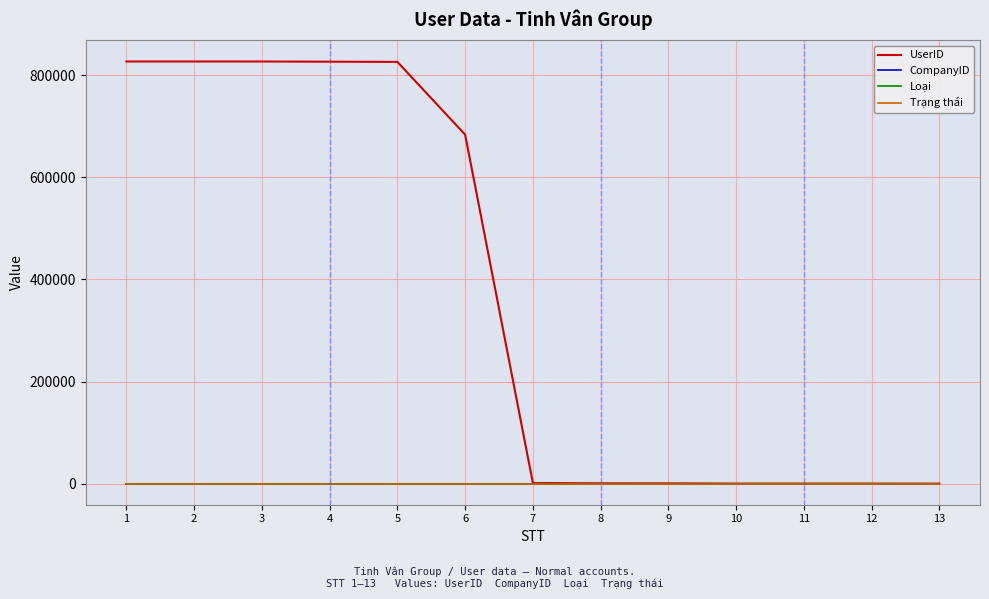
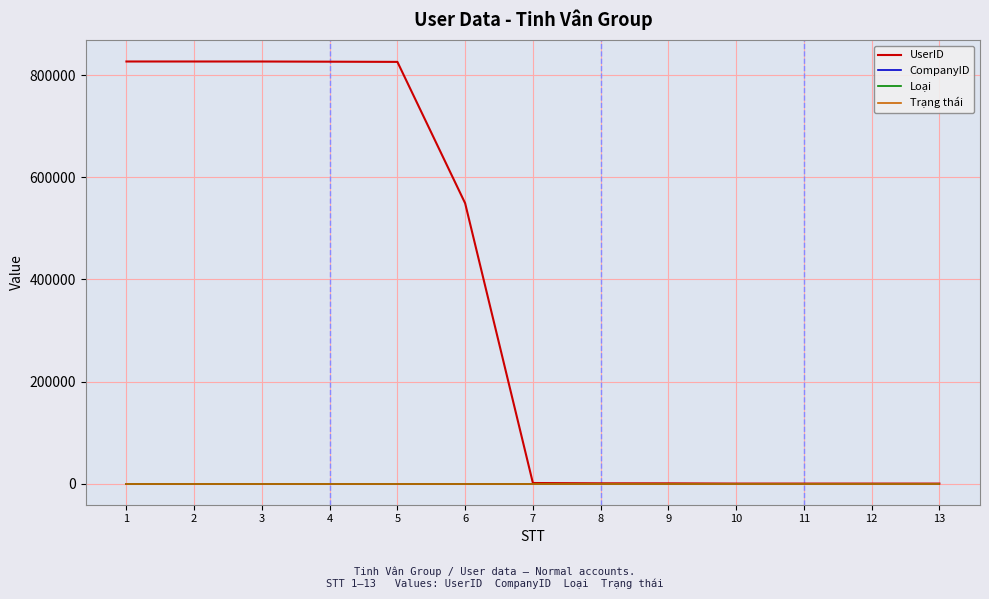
UserID, 6: 680000 -> 550000
